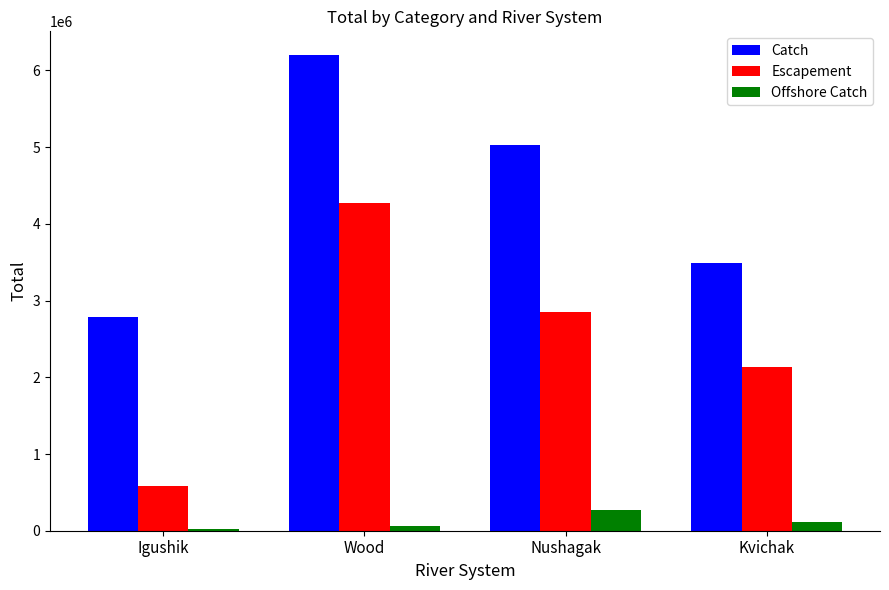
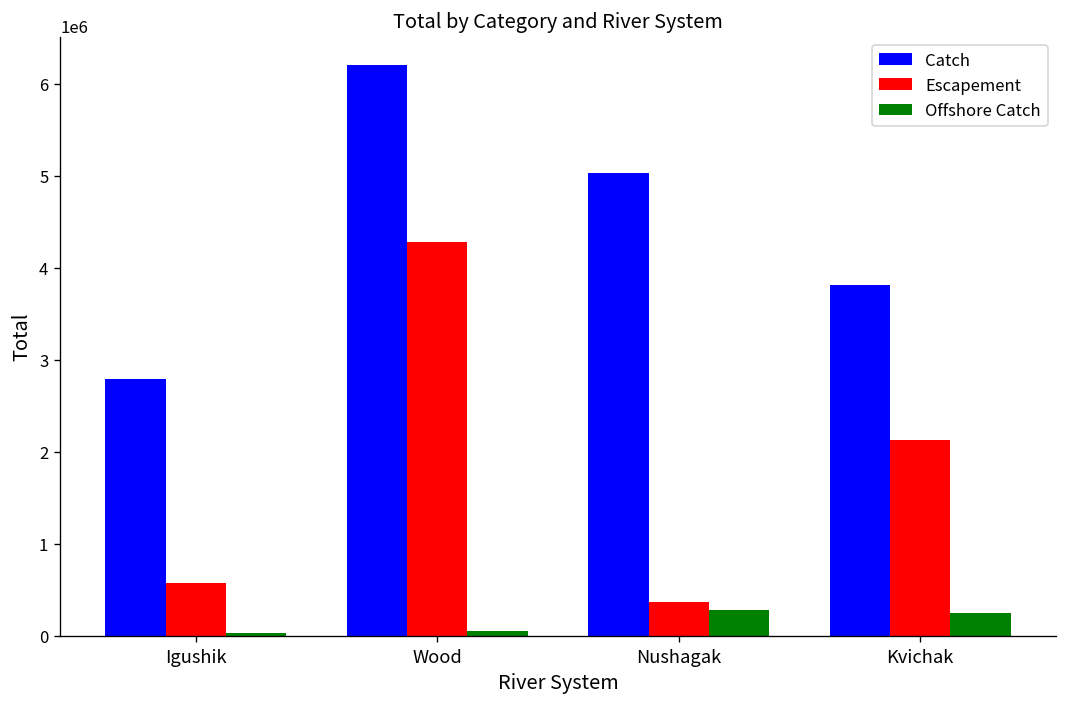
Escapement, Nushagak: 2900000 -> 400000
Catch, Kvichak: 3500000 -> 3800000
Offshore Catch, Kvichak: 100000 -> 200000
